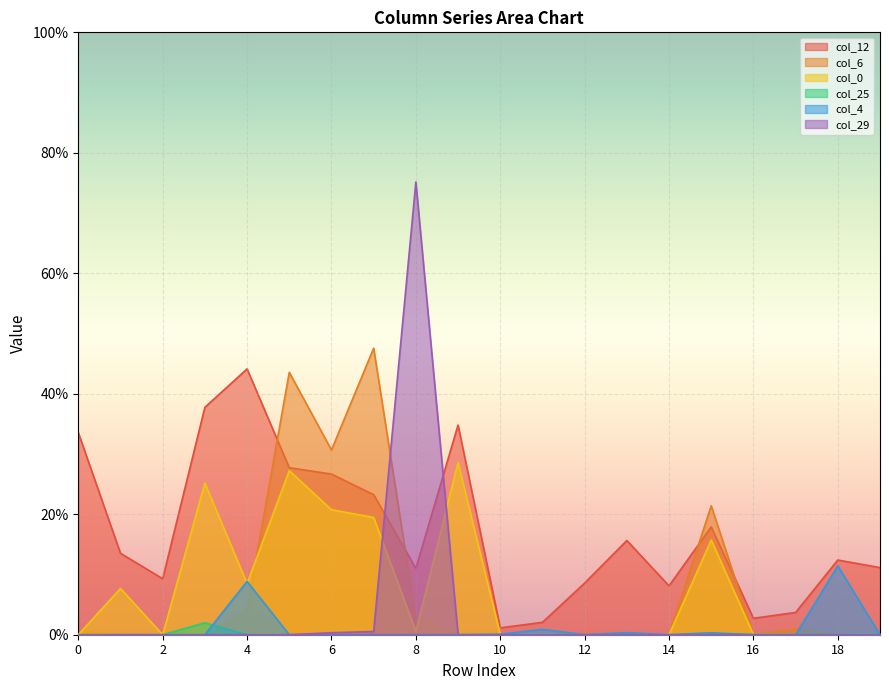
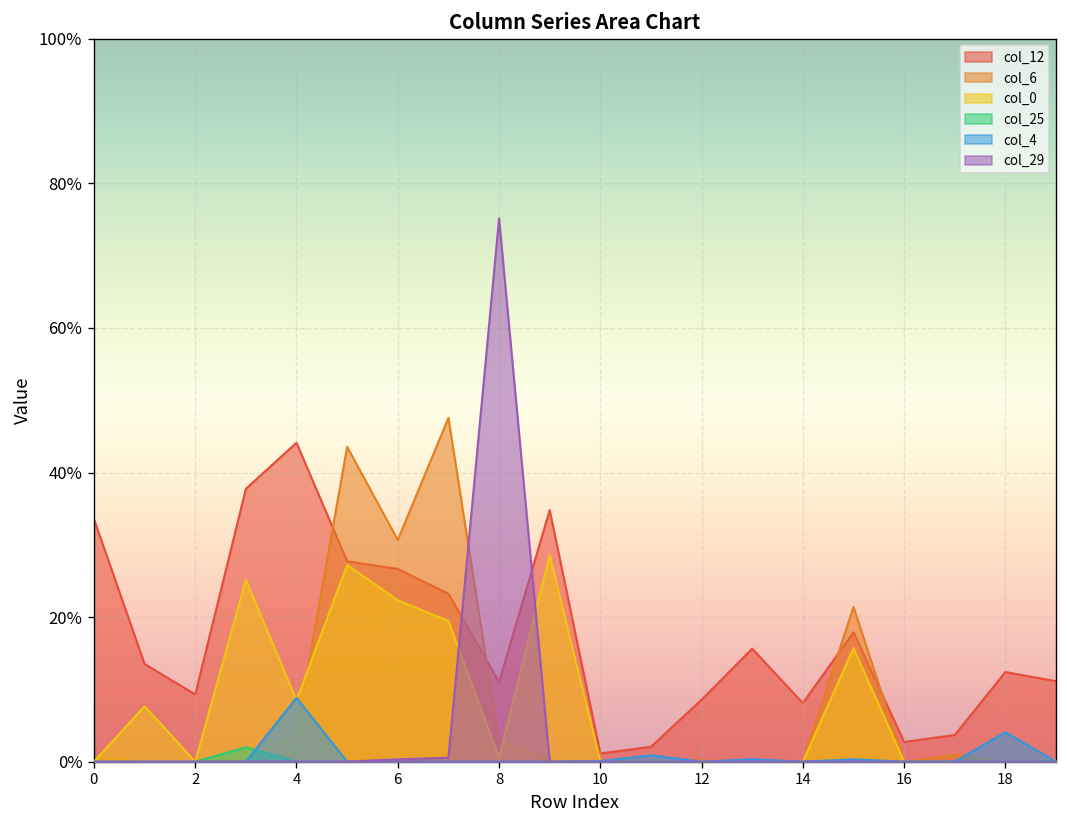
col_0, 6: 21% -> 22%
col_4, 18: 11% -> 4%
